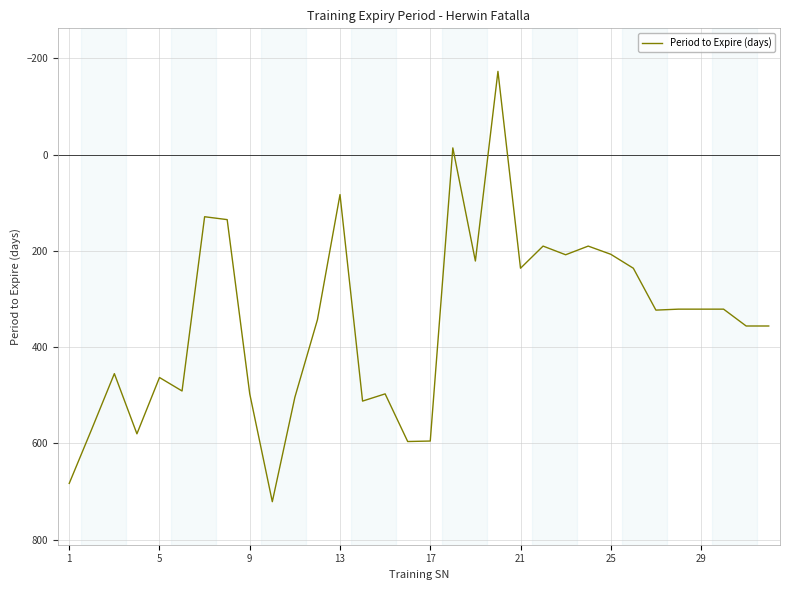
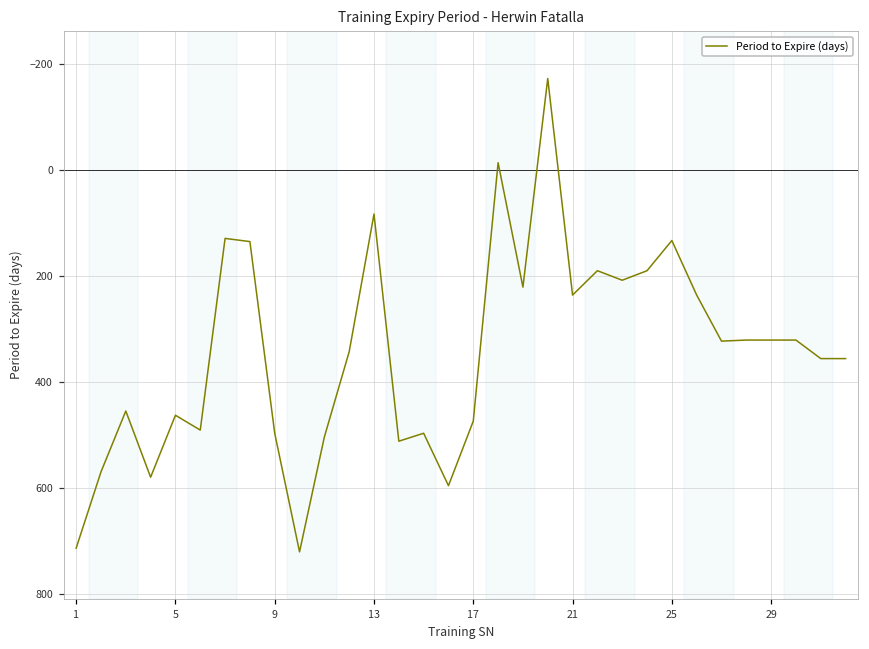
1: 680 -> 710
17: 600 -> 470
25: 210 -> 130
